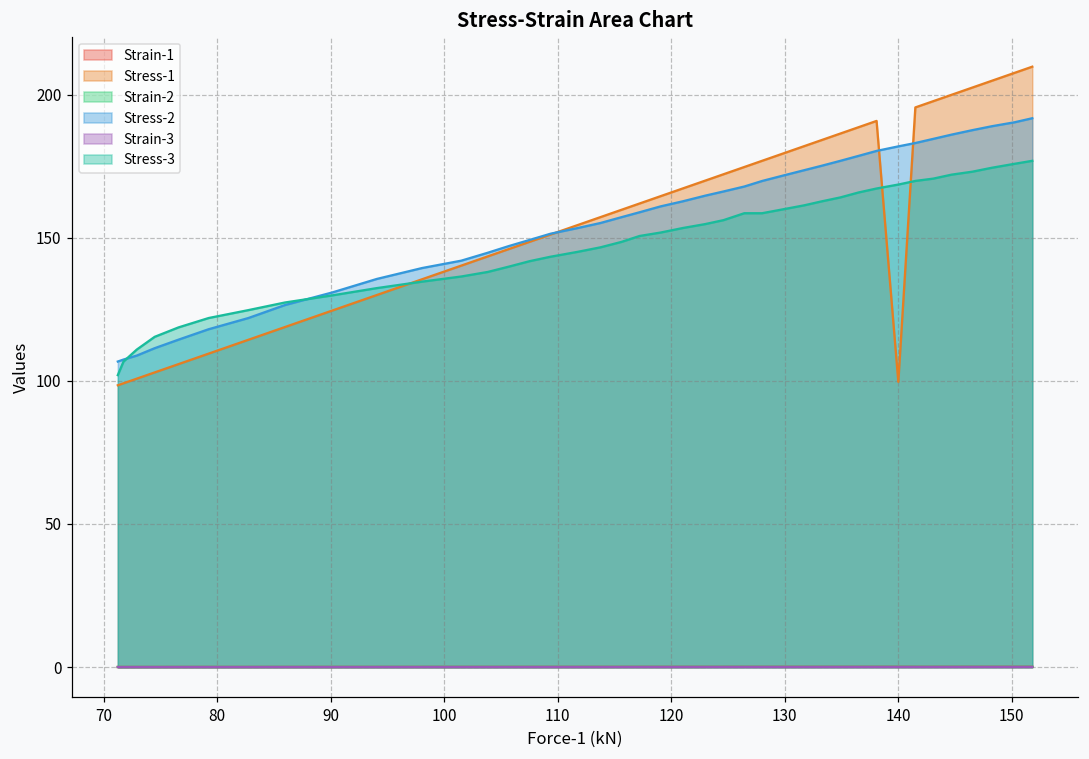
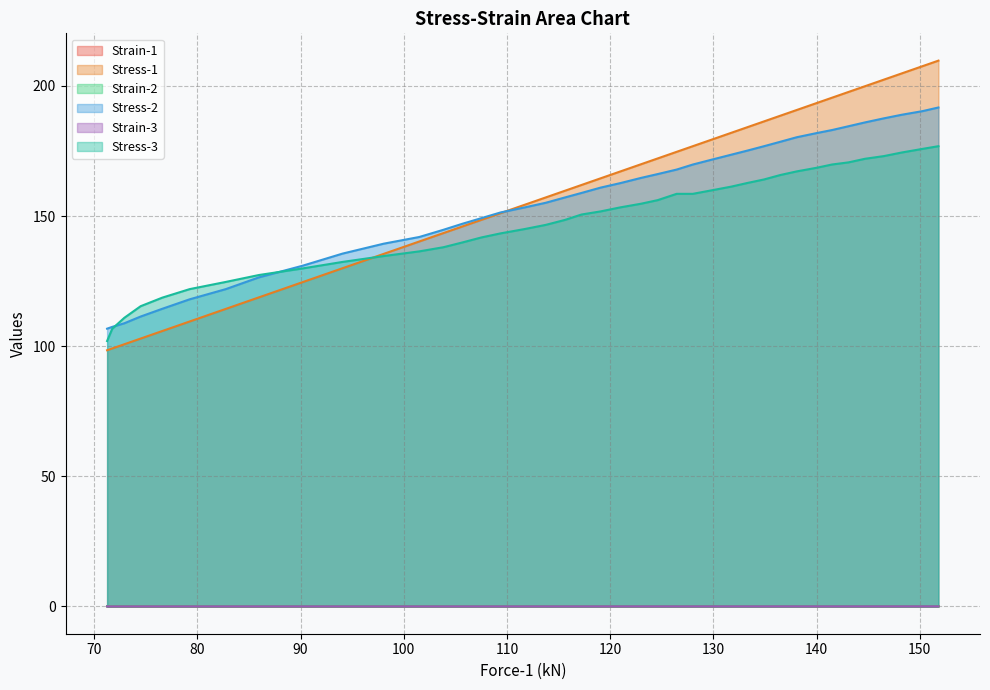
Stress-1, 140: 100 -> 193
